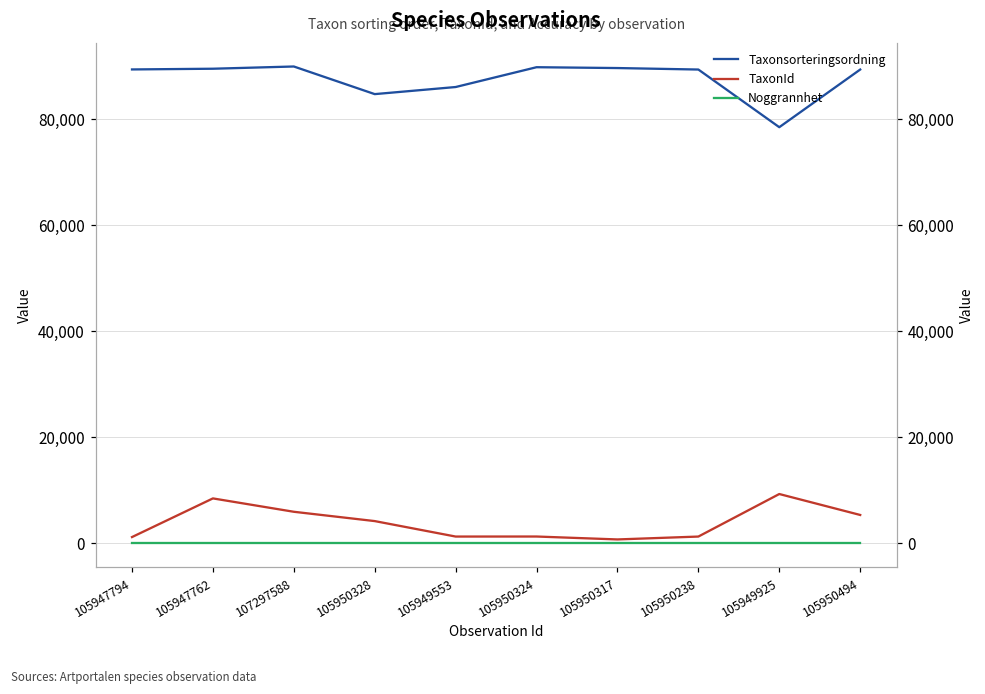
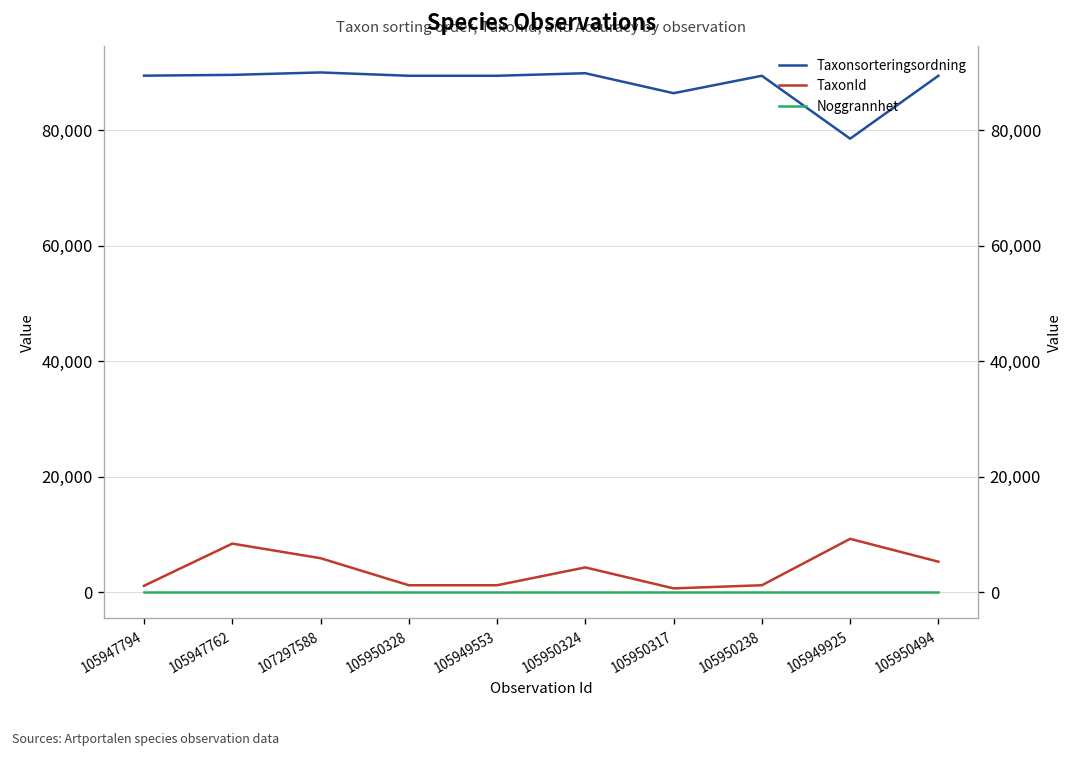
Taxonsorteringsordning, 105950328: 85,000 -> 89,000
TaxonId, 105950328: 4,000 -> 1,000
Taxonsorteringsordning, 105949553: 86,000 -> 89,000
TaxonId, 105950324: 1,000 -> 4,000
Taxonsorteringsordning, 105950317: 90,000 -> 86,000
